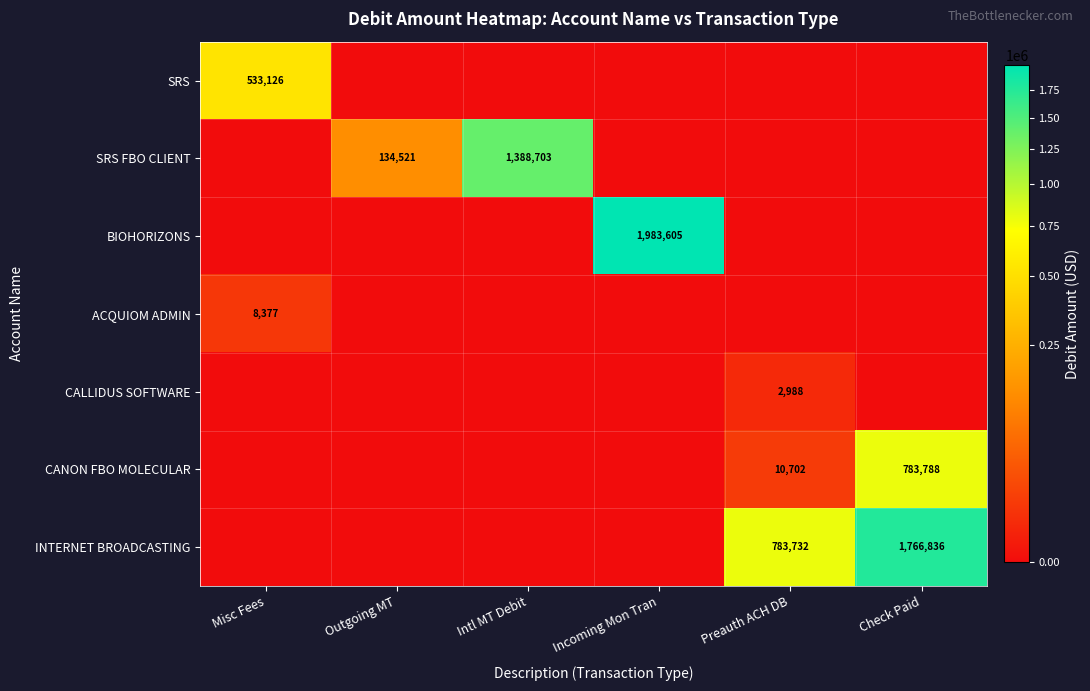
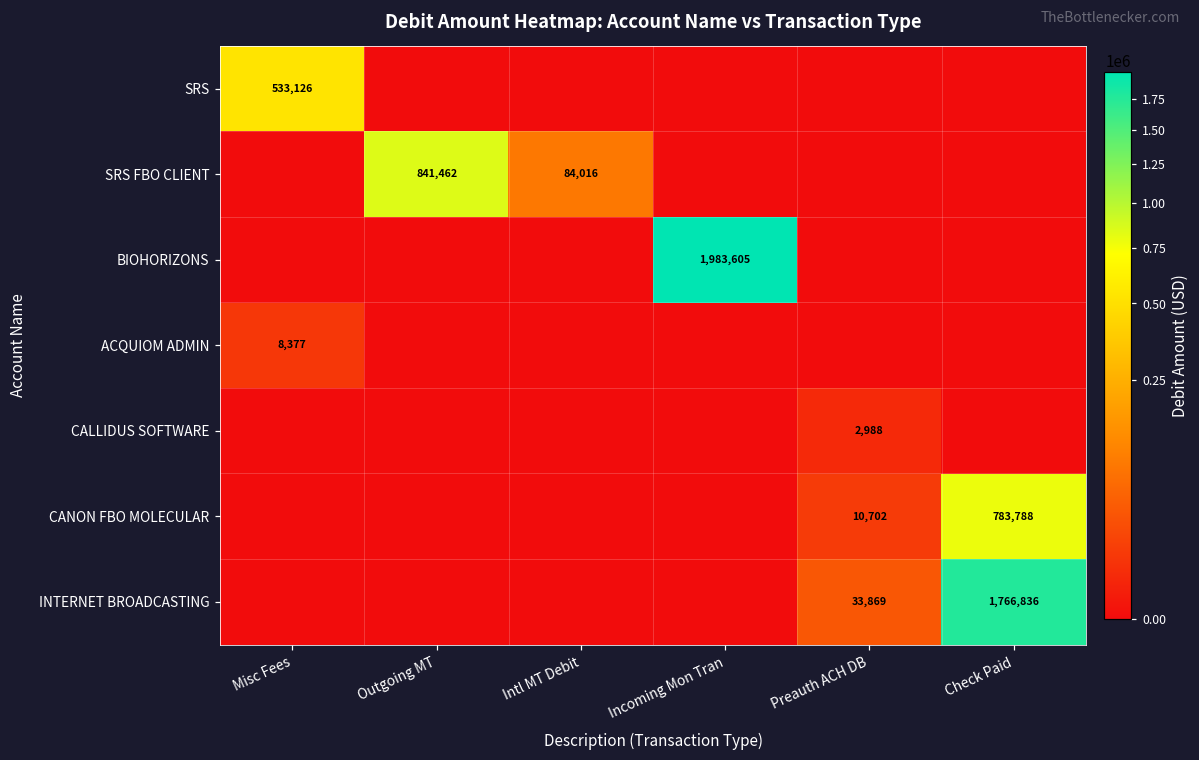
SRS FBO CLIENT, Outgoing MT: 134,521 -> 841,462
SRS FBO CLIENT, Intl MT Debit: 1,388,703 -> 84,016
INTERNET BROADCASTING, Preauth ACH DB: 783,732 -> 33,869
